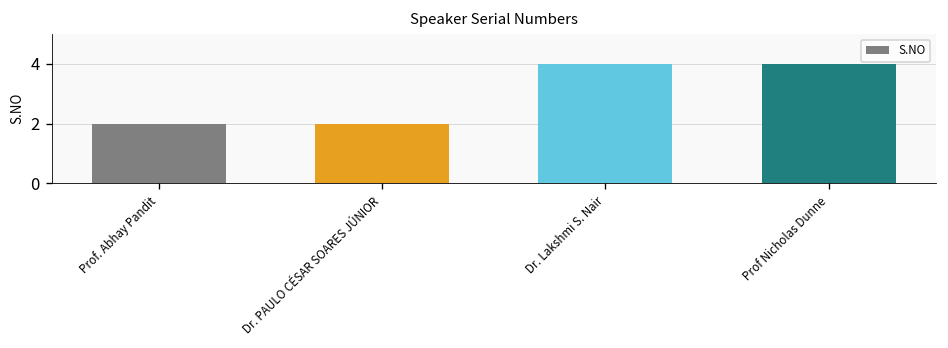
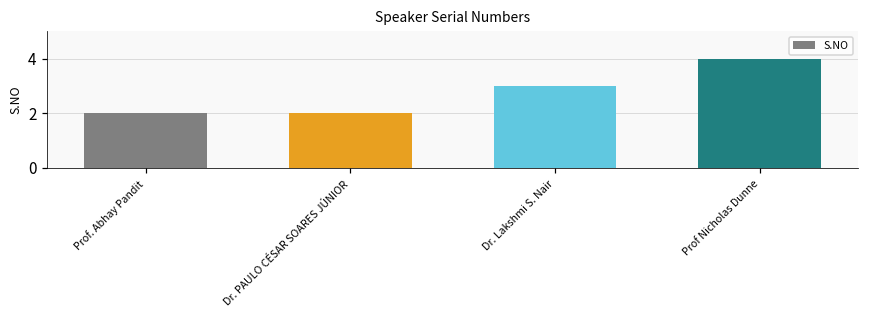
Dr. Lakshmi S. Nair: 4 -> 3
